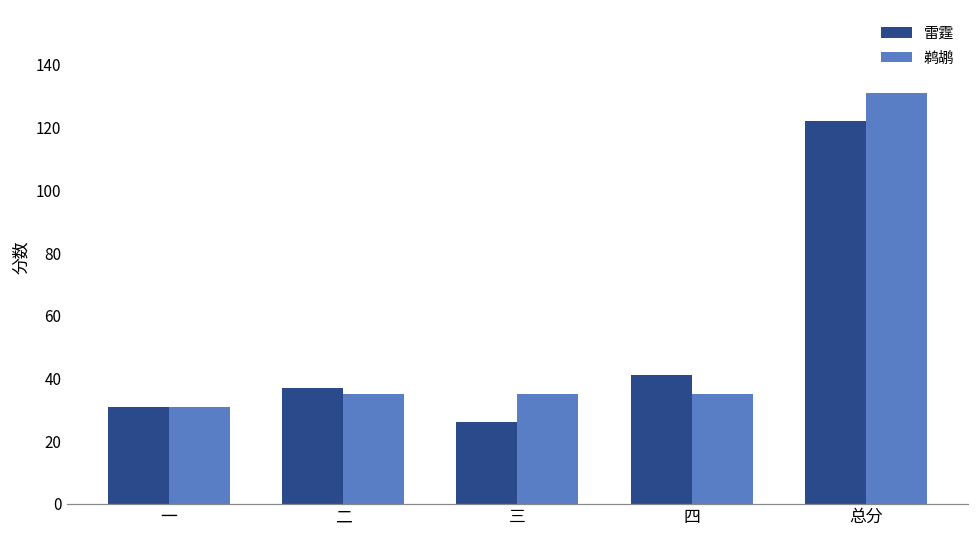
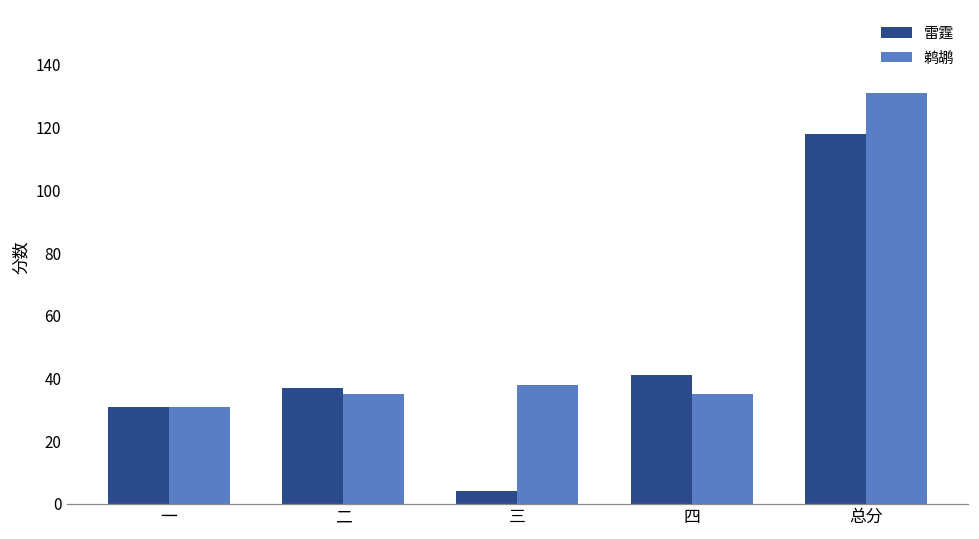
雷霆, 三: 26 -> 4
鹈鹕, 三: 35 -> 38
雷霆, 总分: 122 -> 118
